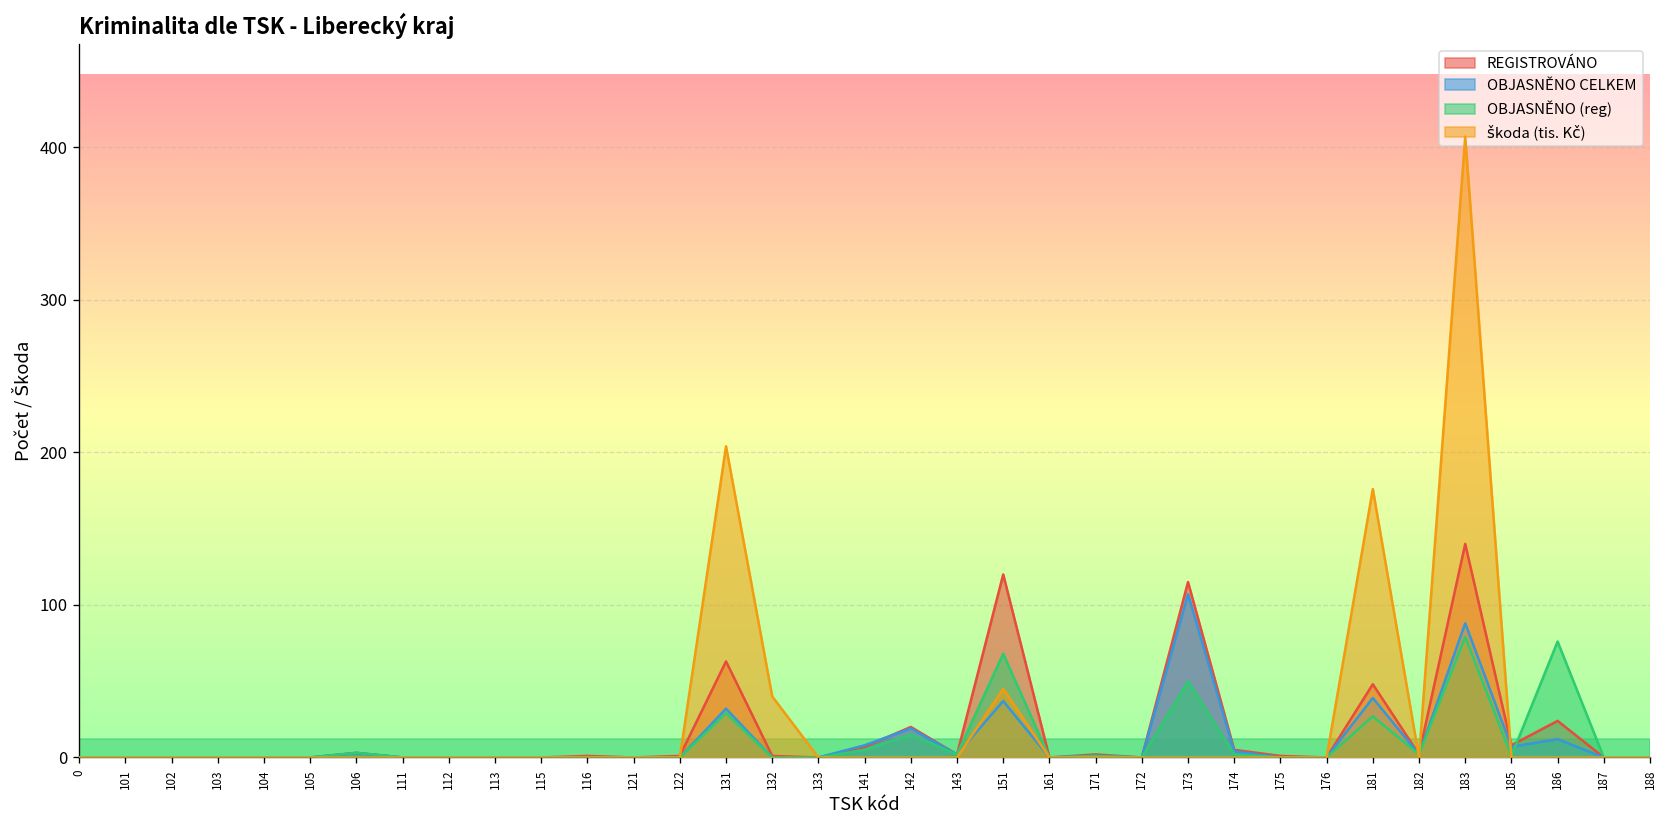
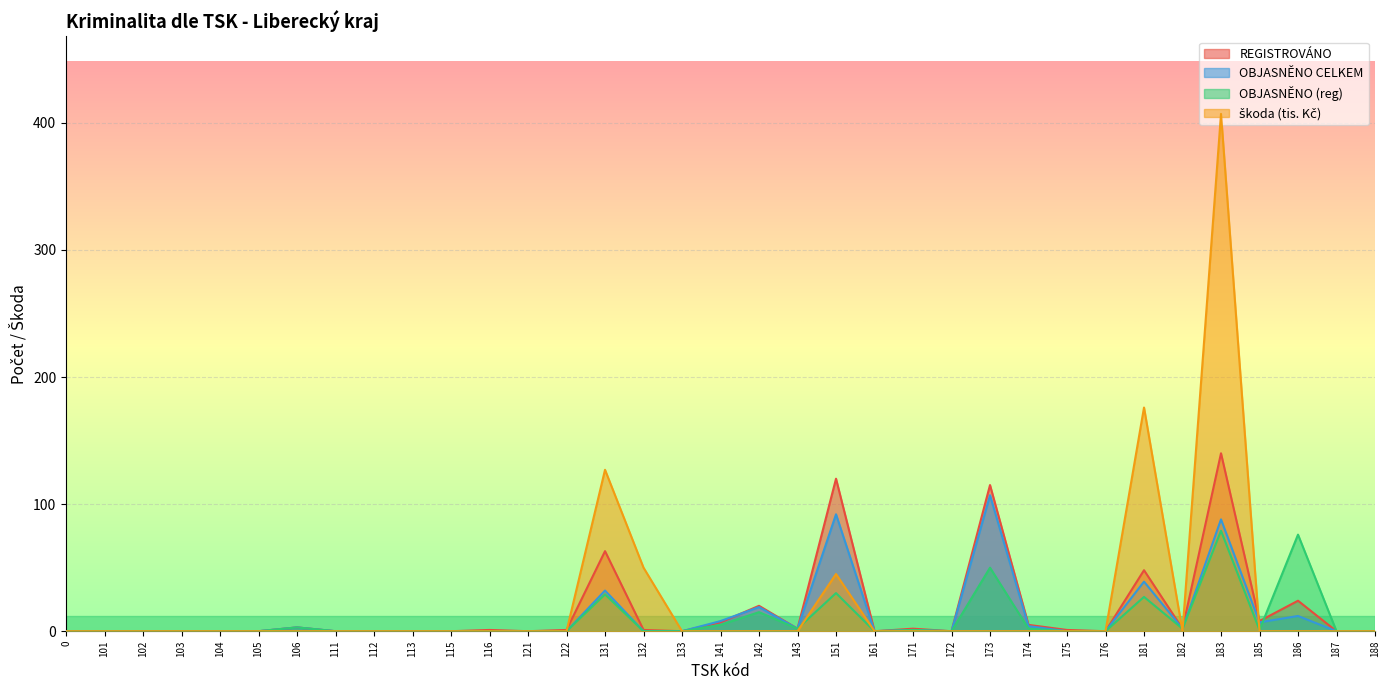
škoda (tis. Kč), 131: 204 -> 127
škoda (tis. Kč), 132: 40 -> 50
OBJASNĚNO CELKEM, 151: 37 -> 92
OBJASNĚNO (reg), 151: 68 -> 30
